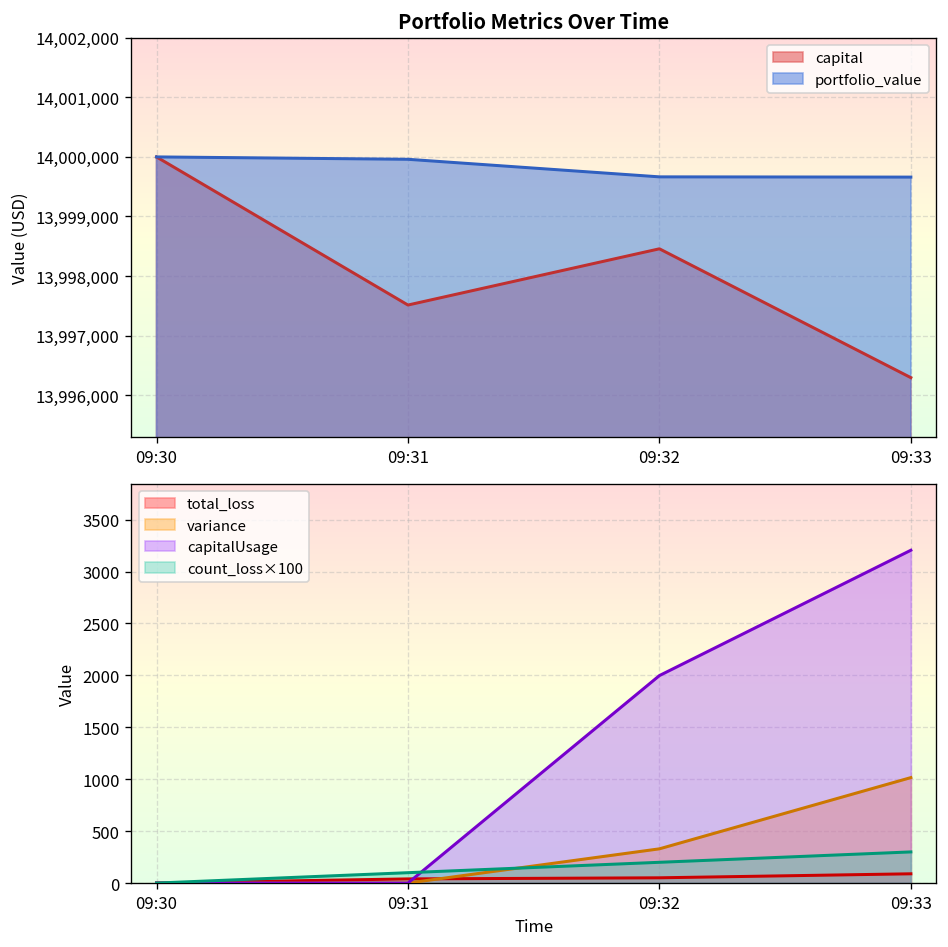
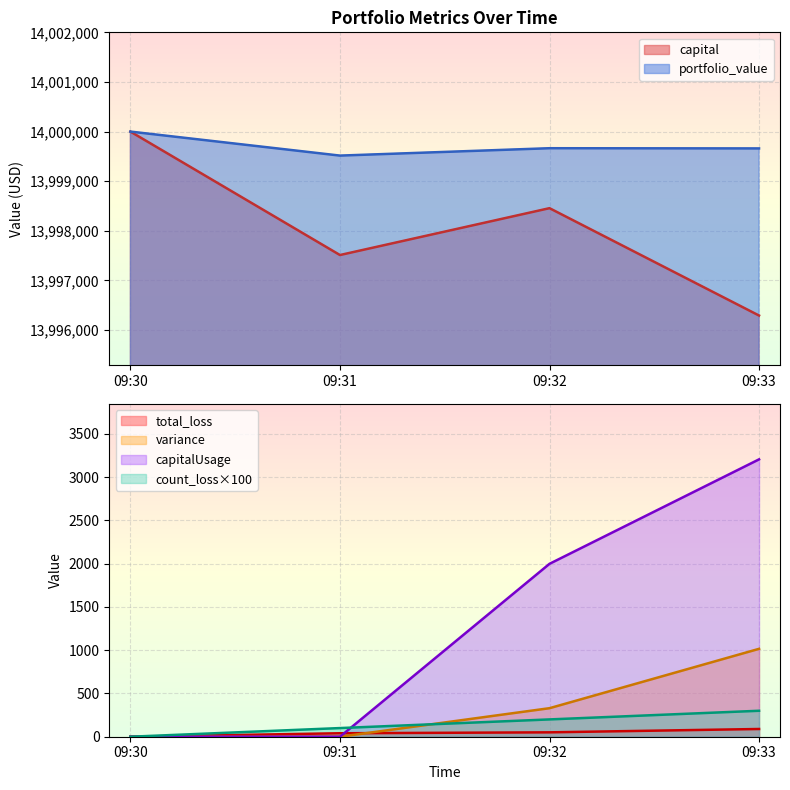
Portfolio Metrics Over Time, portfolio_value, 09:31: 14,000,000 -> 13,999,500
